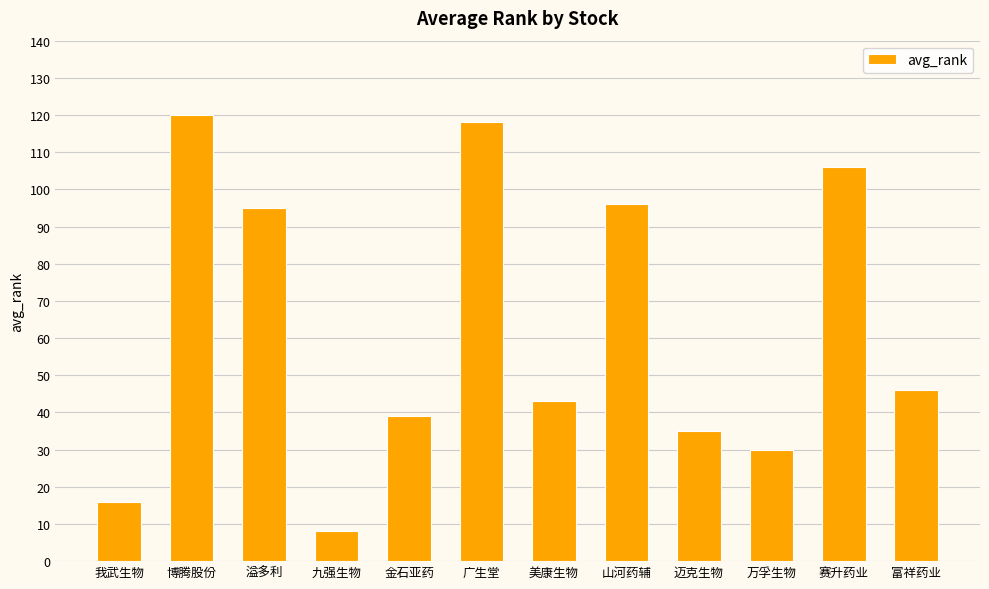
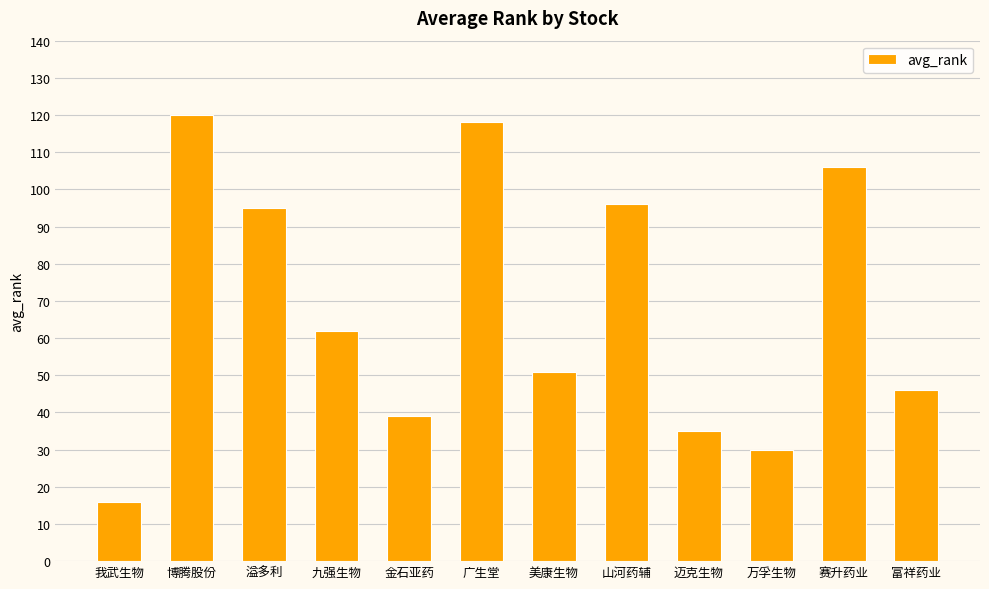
九强生物: 8 -> 62
美康生物: 43 -> 51
